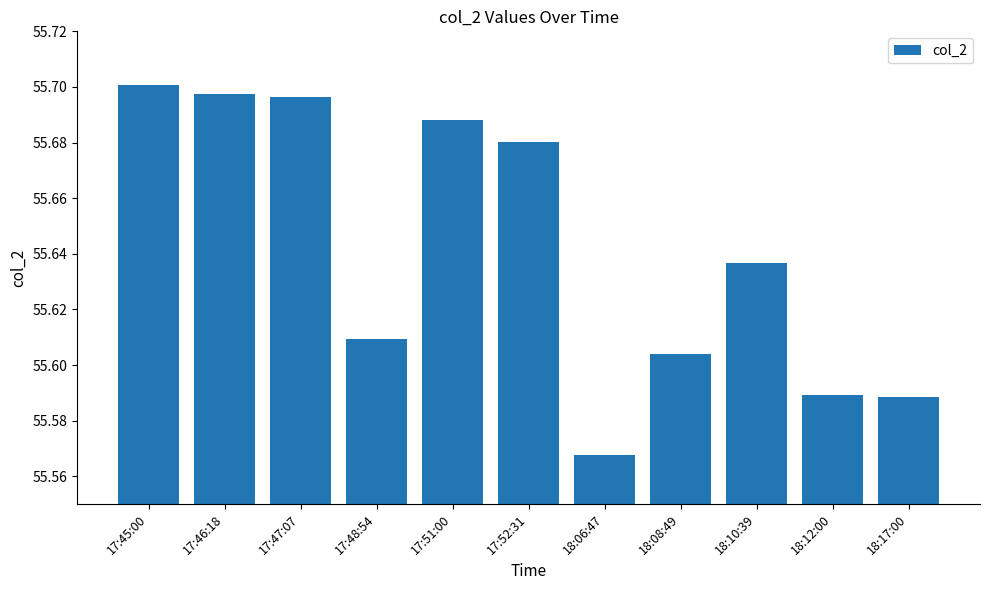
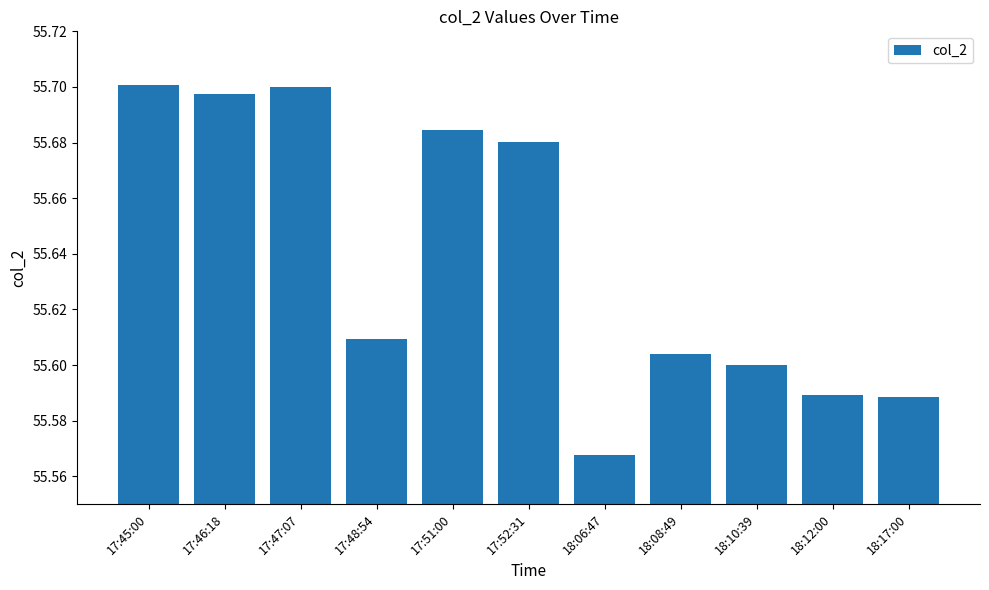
17:47:07: 55.696 -> 55.700
17:51:00: 55.688 -> 55.685
18:10:39: 55.637 -> 55.600
